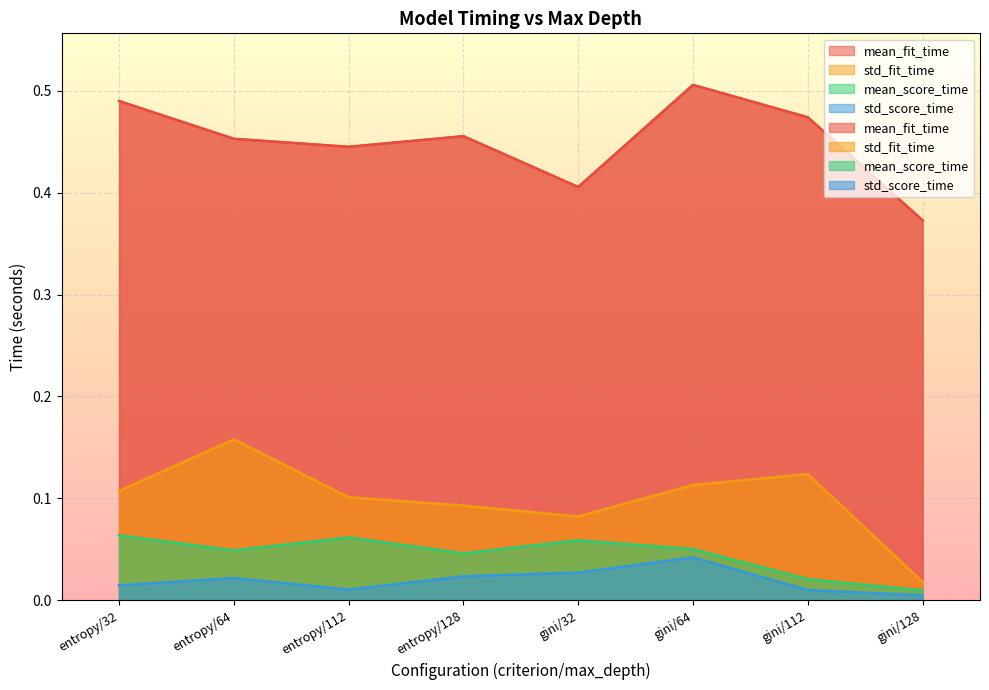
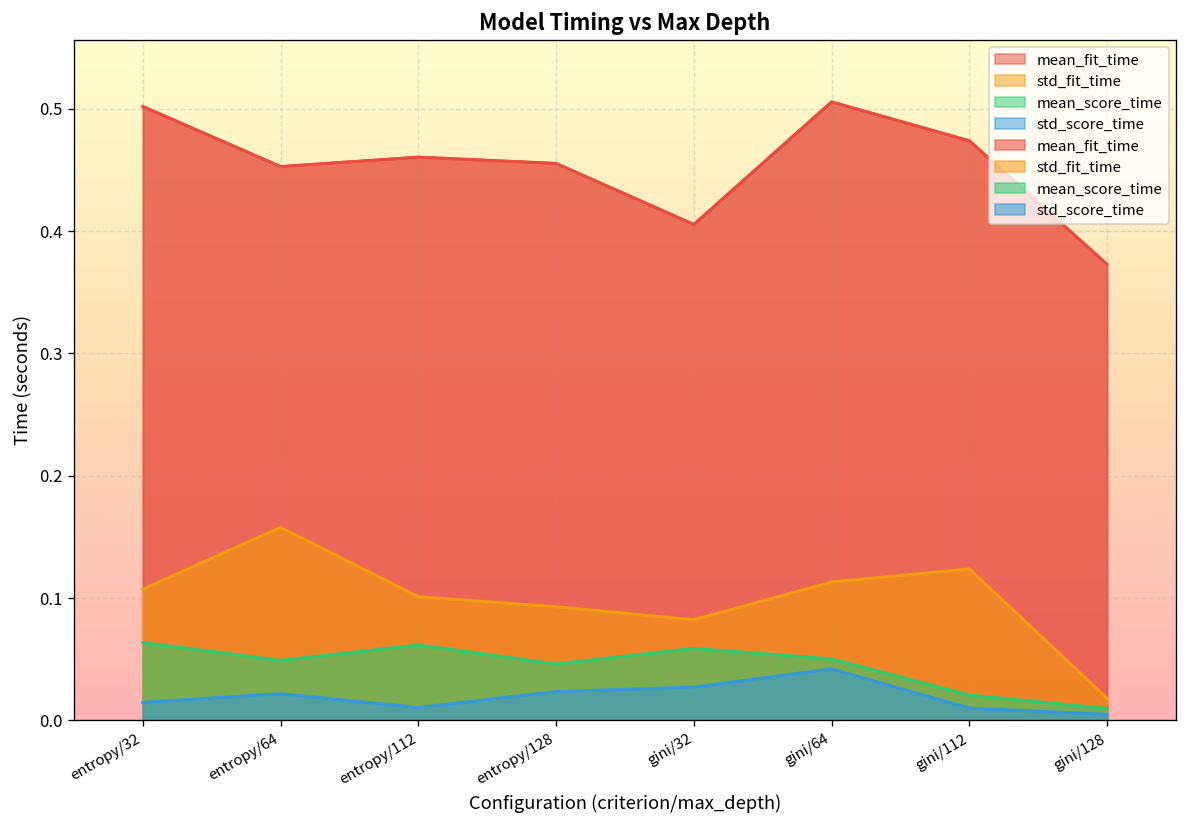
mean_fit_time, entropy/32: 0.490 -> 0.502
mean_fit_time, entropy/112: 0.445 -> 0.460
